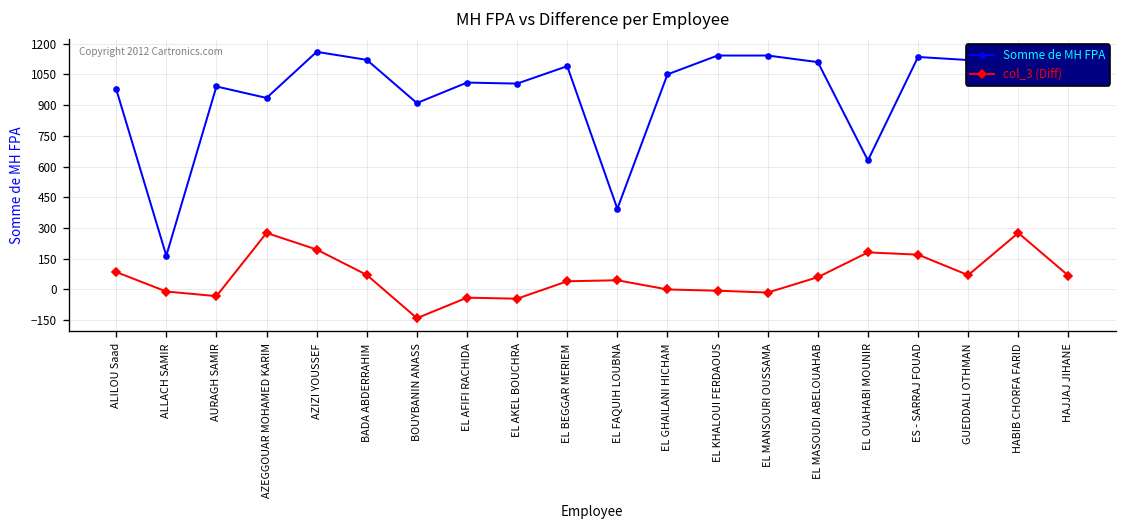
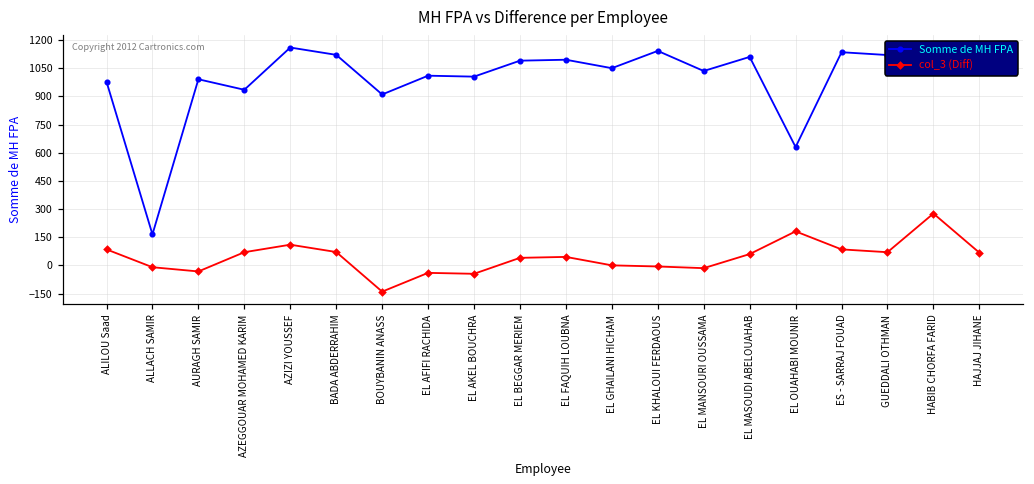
col_3 (Diff), AZEGGOUAR MOHAMED KARIM: 280 -> 70
col_3 (Diff), AZIZI YOUSSEF: 200 -> 110
Somme de MH FPA, EL FAQUIH LOUBNA: 390 -> 1100
Somme de MH FPA, EL MANSOURI OUSSAMA: 1140 -> 1040
col_3 (Diff), ES - SARRAJ FOUAD: 170 -> 90
